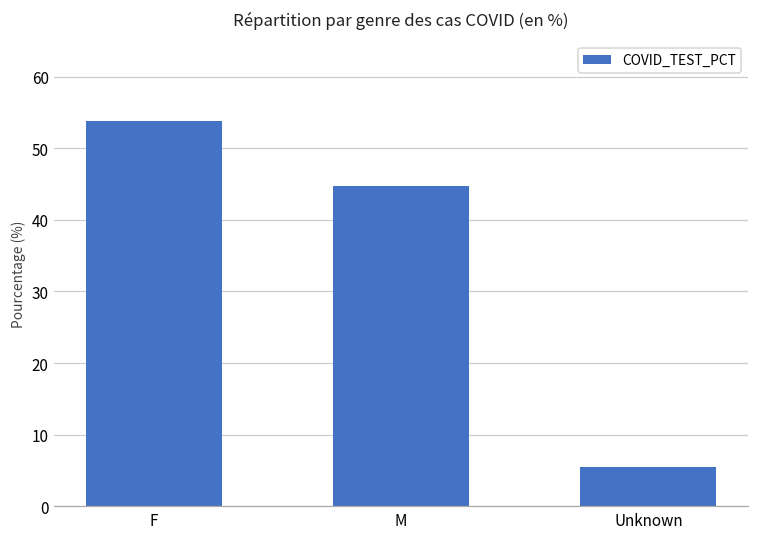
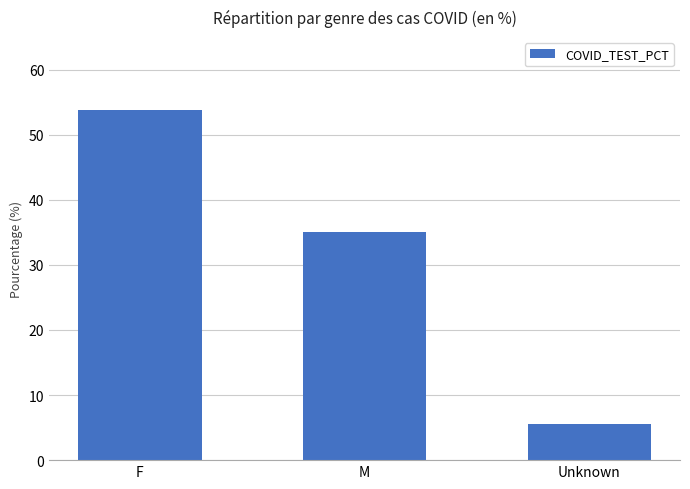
M: 45 -> 35
